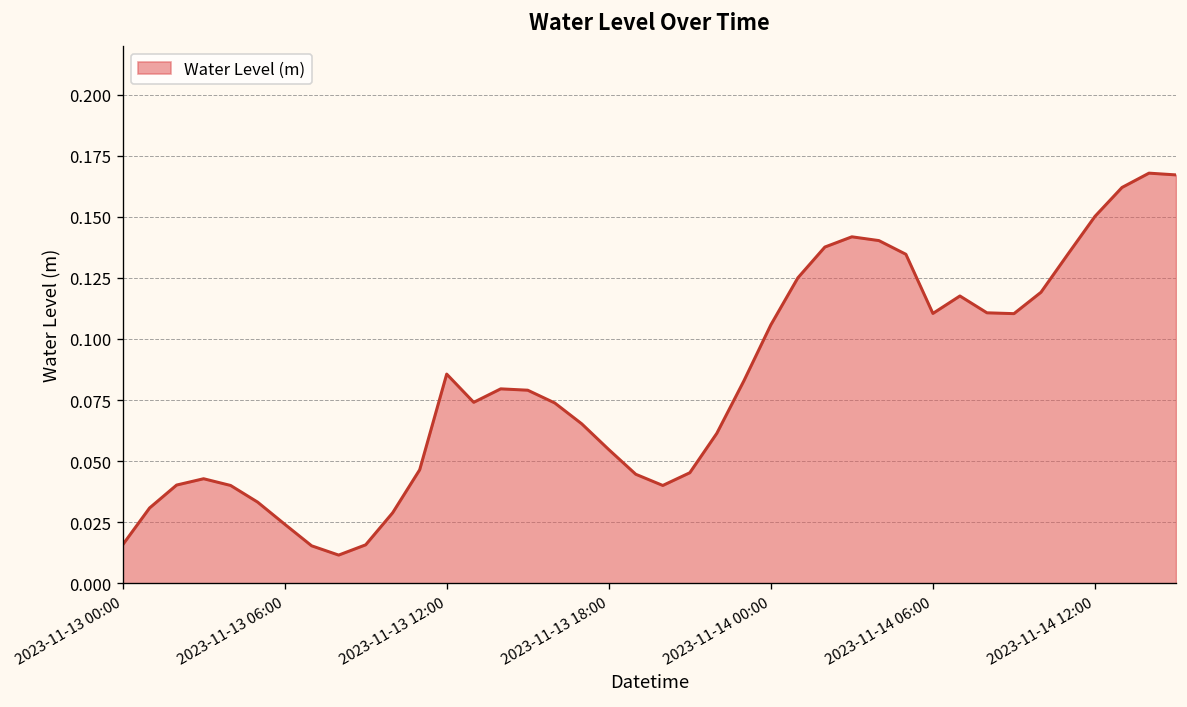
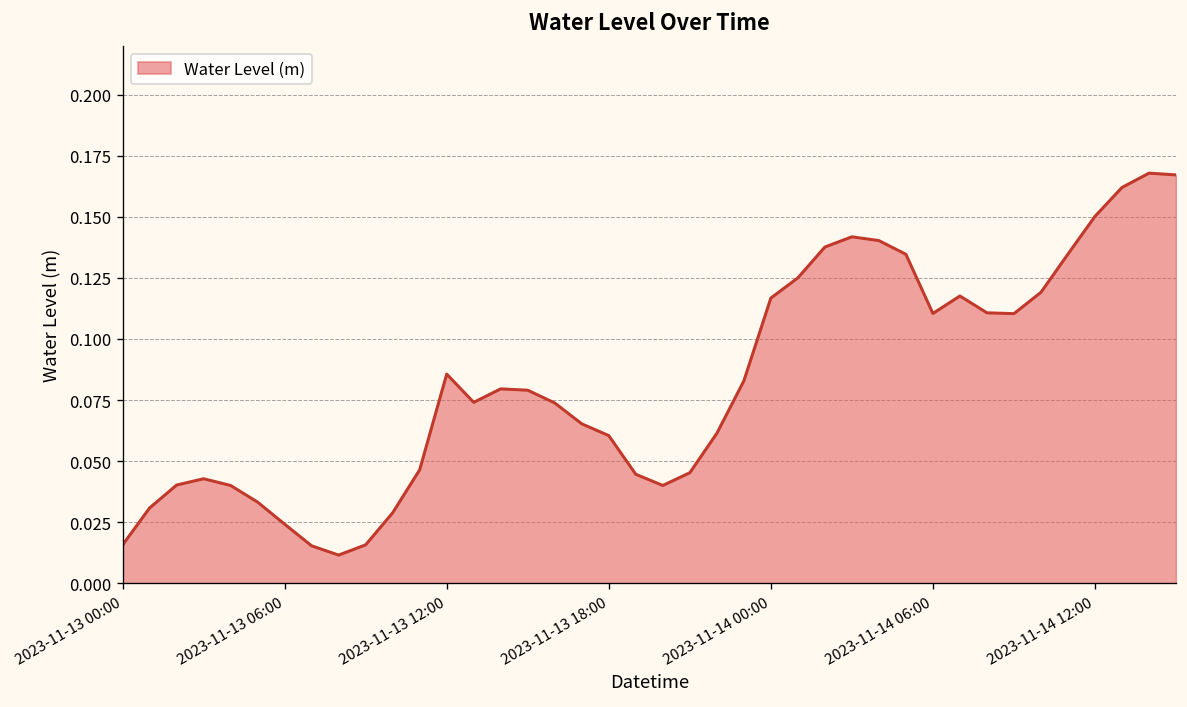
2023-11-13 18:00: 0.055 -> 0.060
2023-11-14 00:00: 0.106 -> 0.117
